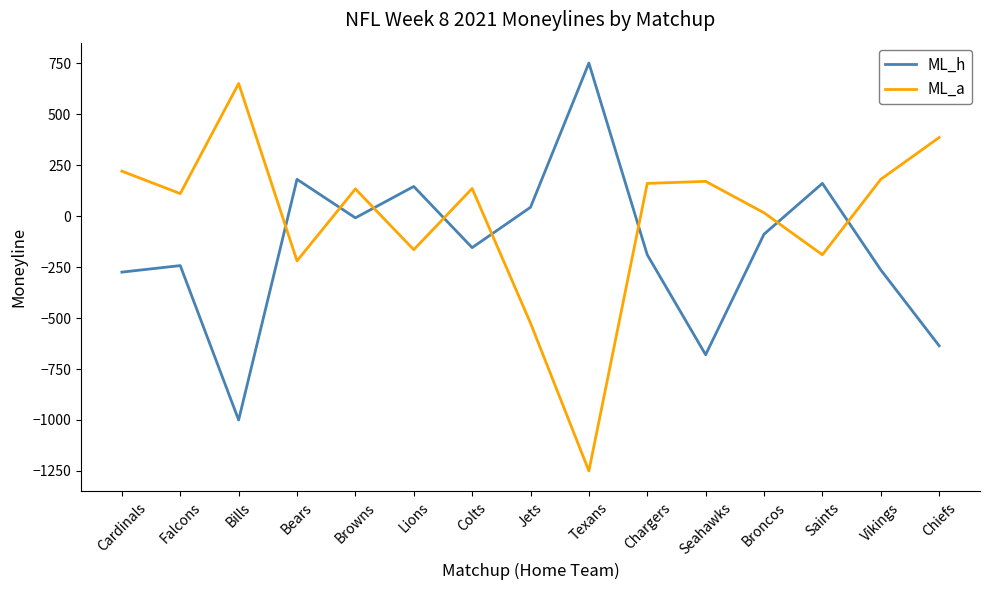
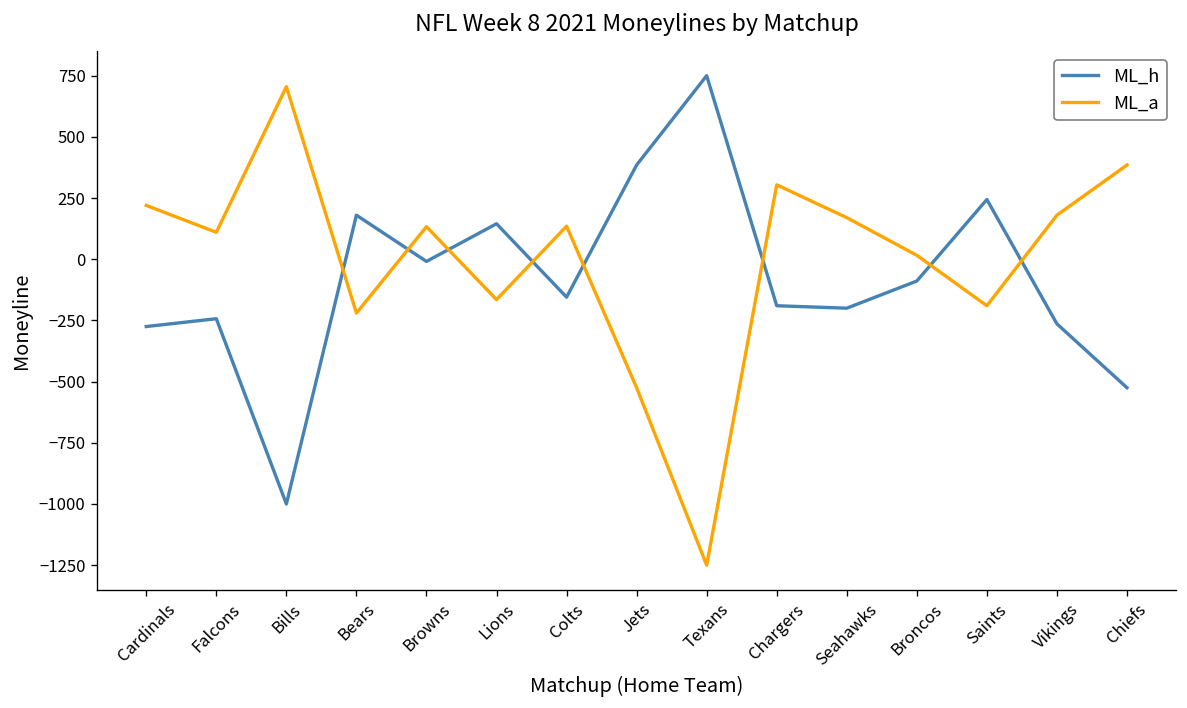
ML_a, Bills: 650 -> 710
ML_h, Jets: 40 -> 390
ML_a, Chargers: 160 -> 300
ML_h, Seahawks: -680 -> -200
ML_h, Saints: 160 -> 240
ML_h, Chiefs: -640 -> -530
